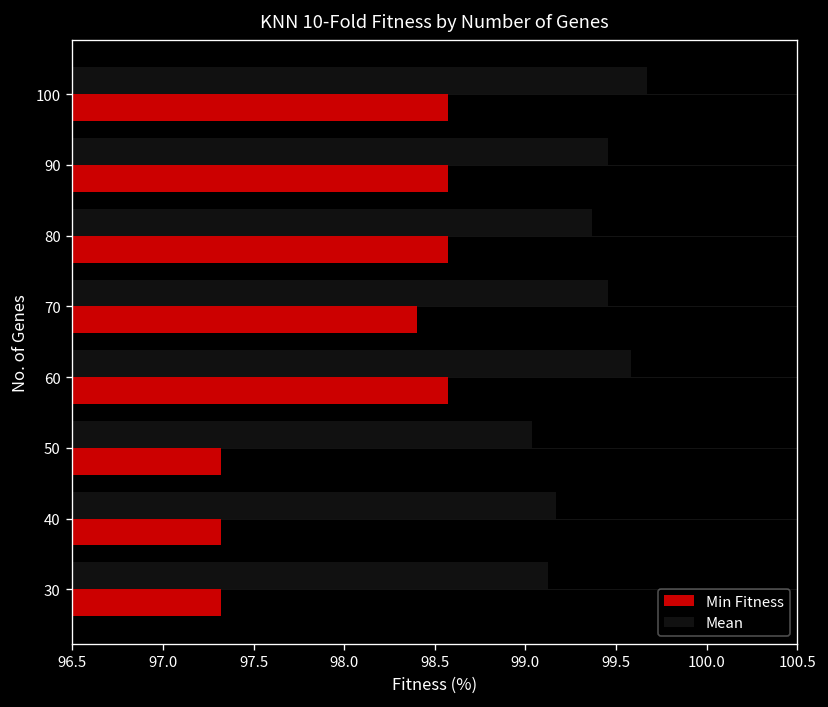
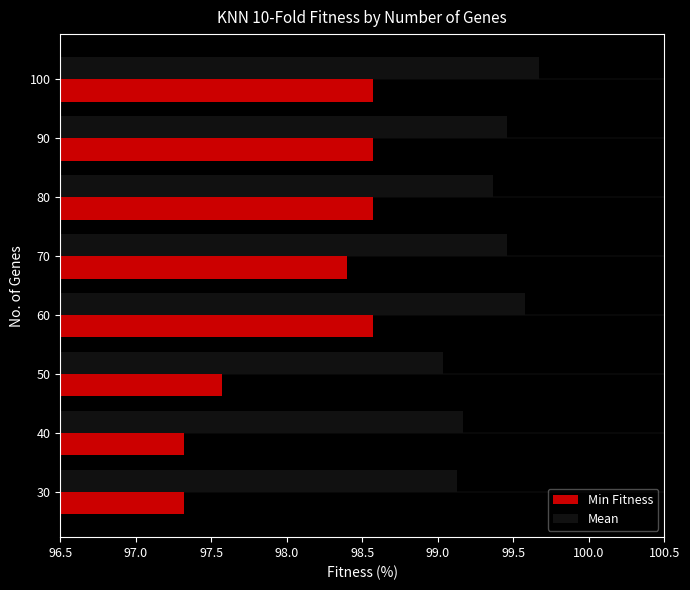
Min Fitness, 50: 97.32 -> 97.57
